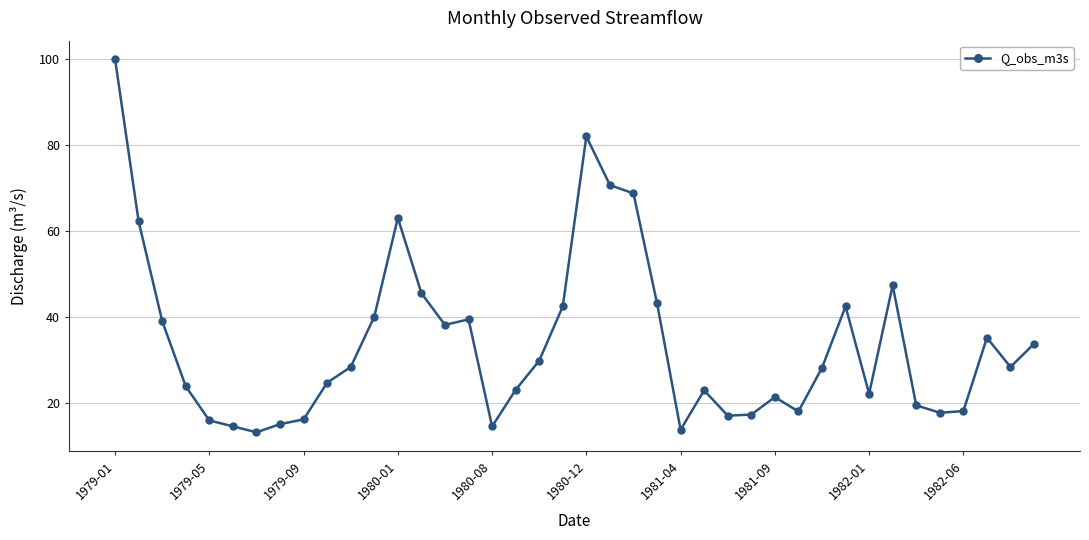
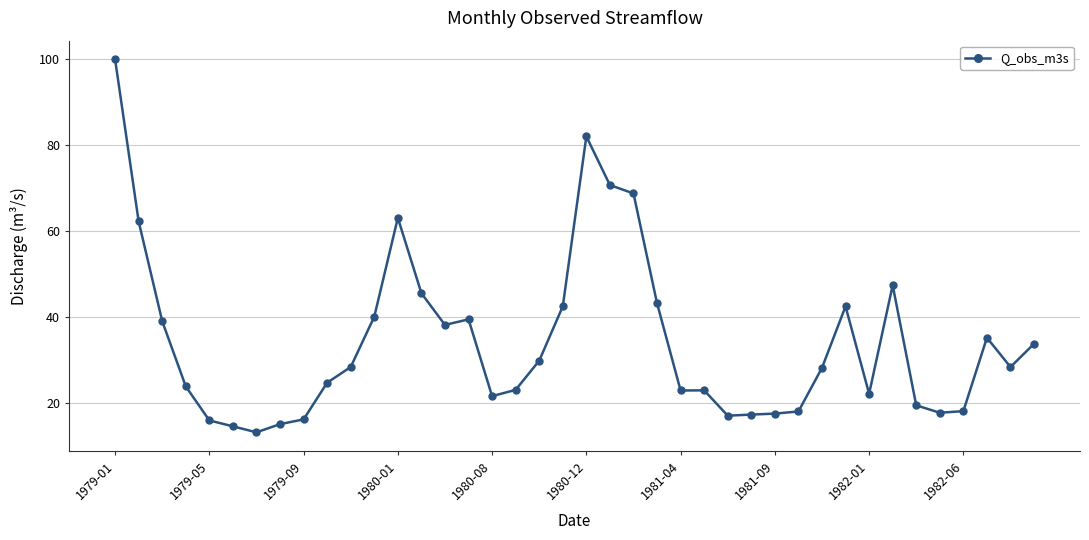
1980-08: 15 -> 22
1981-04: 14 -> 23
1981-09: 21 -> 18
